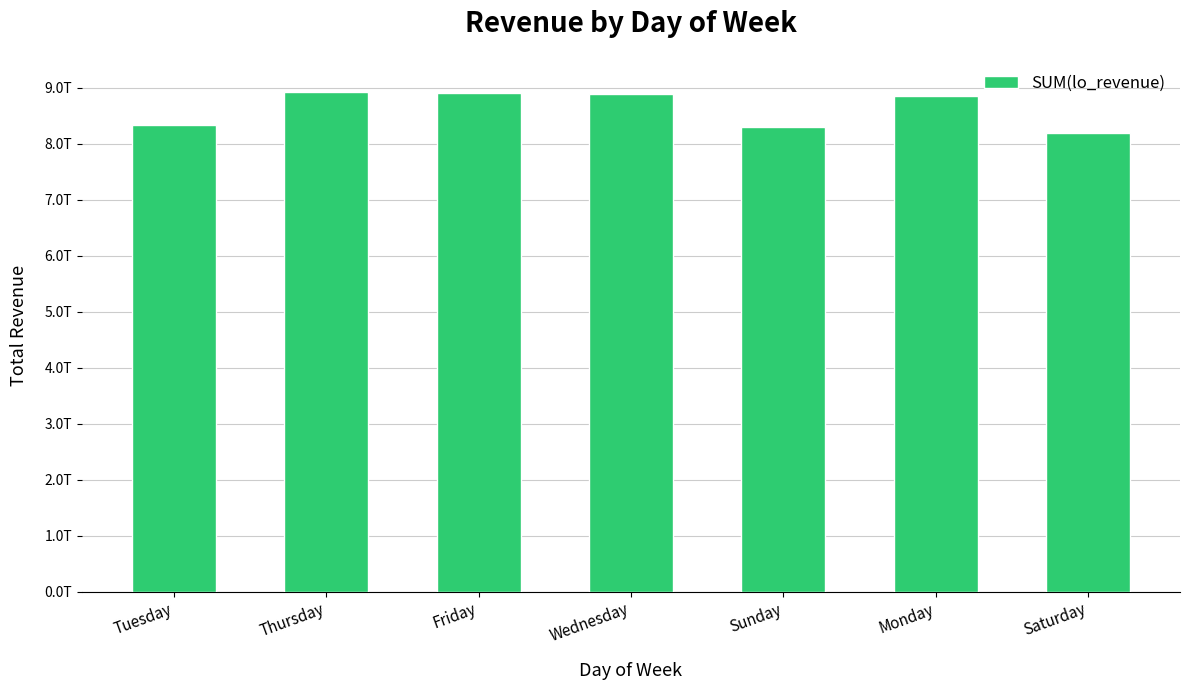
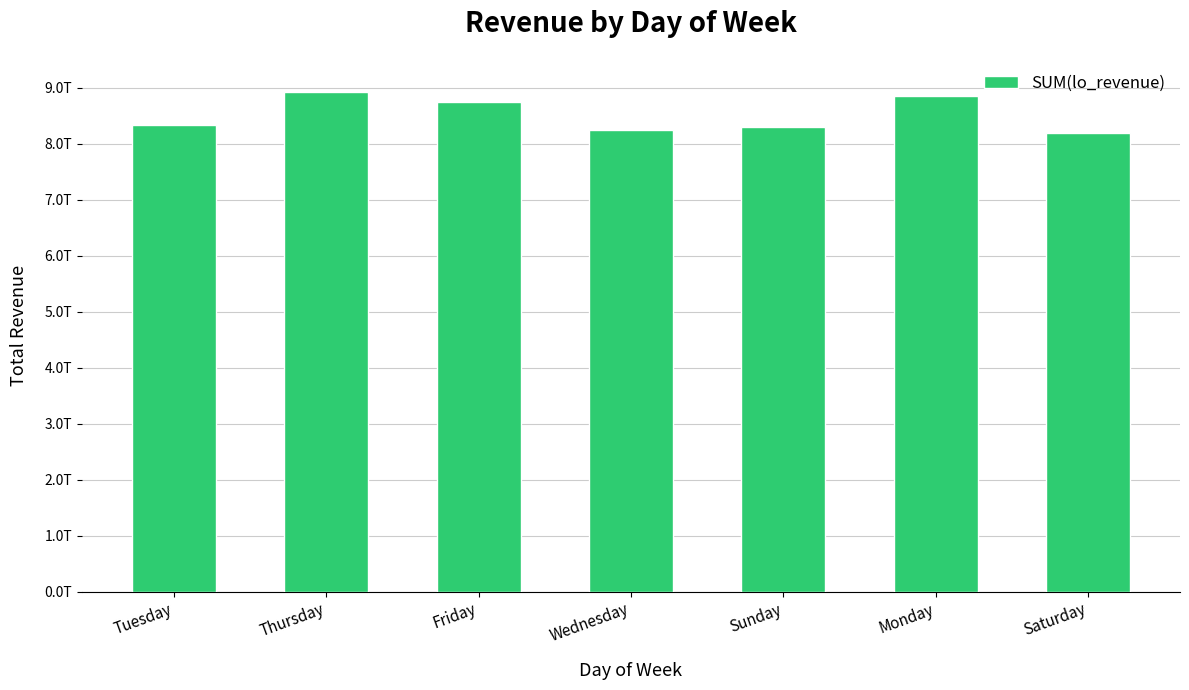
Friday: 8.9T -> 8.7T
Wednesday: 8.9T -> 8.2T
